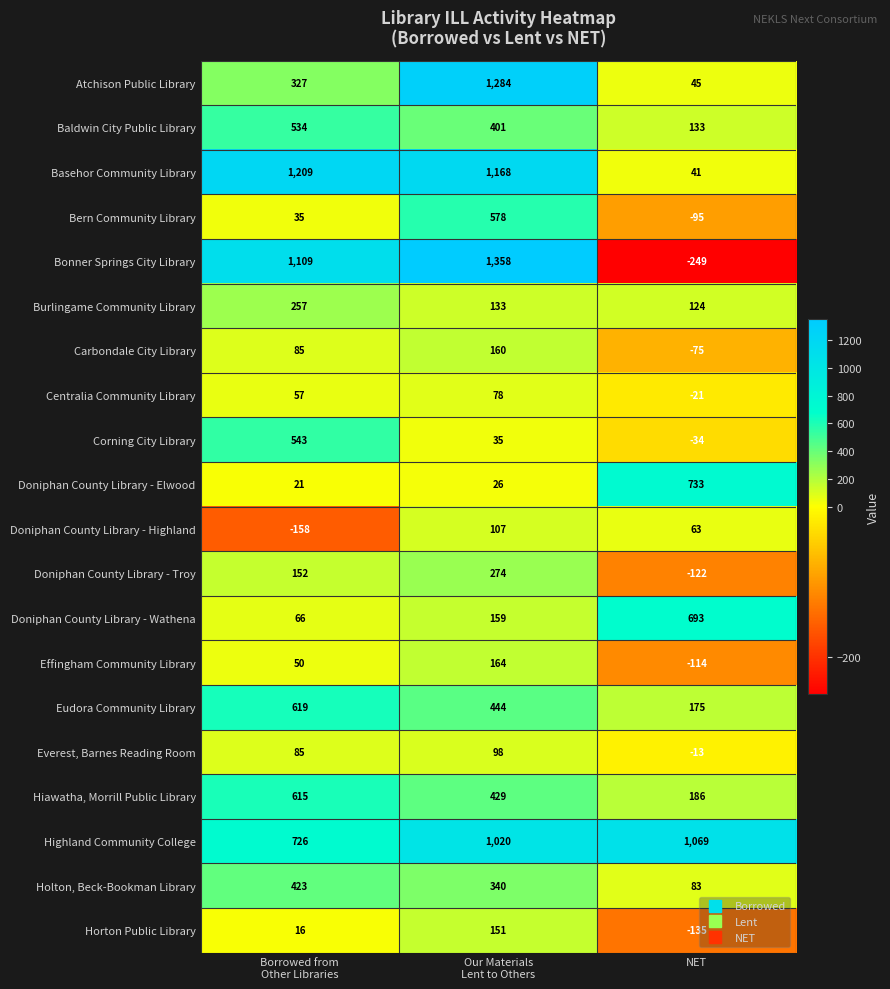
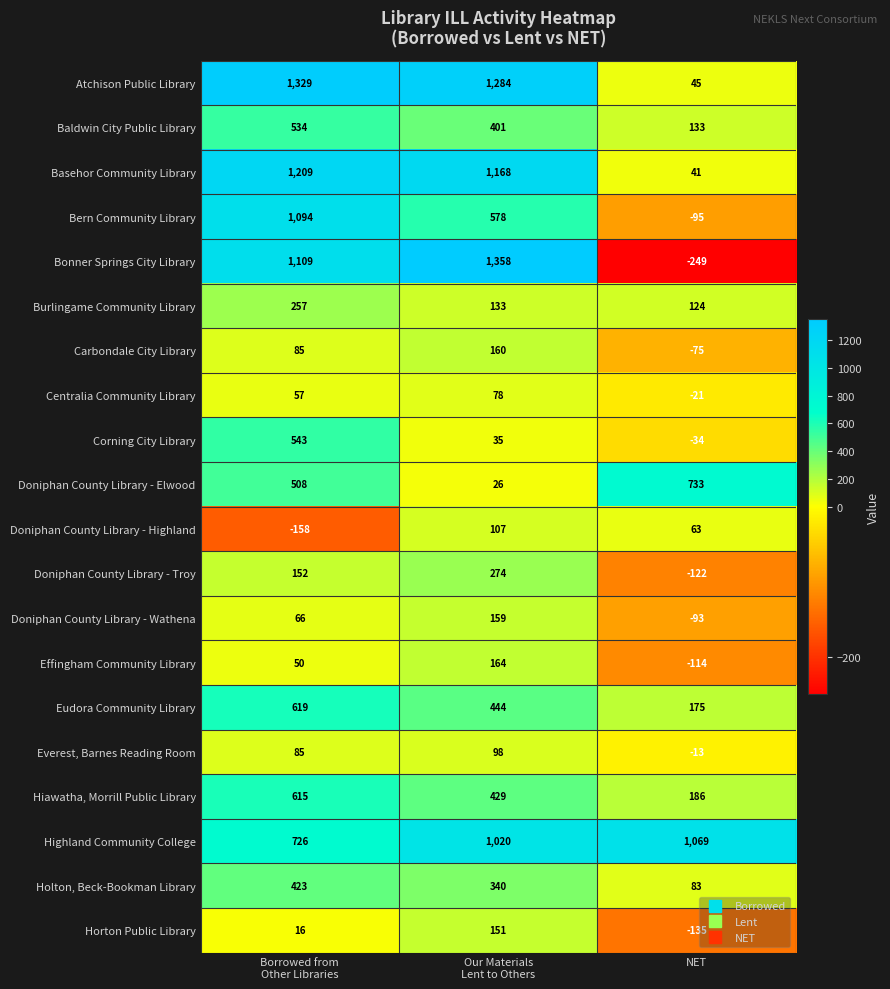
Atchison Public Library, Borrowed from Other Libraries: 327 -> 1,329
Bern Community Library, Borrowed from Other Libraries: 35 -> 1,094
Doniphan County Library - Elwood, Borrowed from Other Libraries: 21 -> 508
Doniphan County Library - Wathena, NET: 693 -> -93
